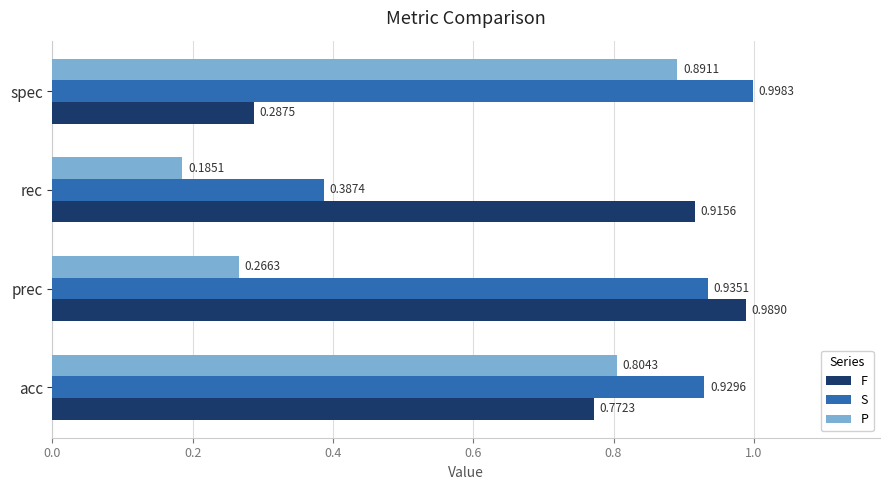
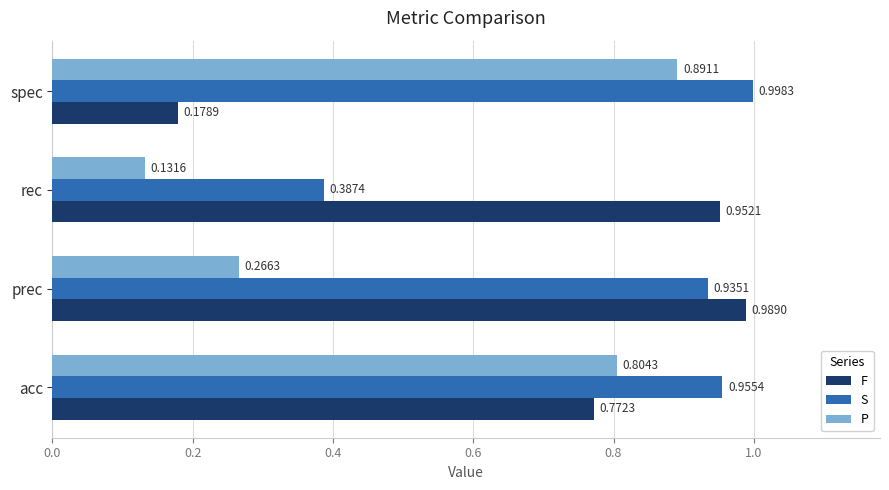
F, spec: 0.2875 -> 0.1789
P, rec: 0.1851 -> 0.1316
F, rec: 0.9156 -> 0.9521
S, acc: 0.9296 -> 0.9554
